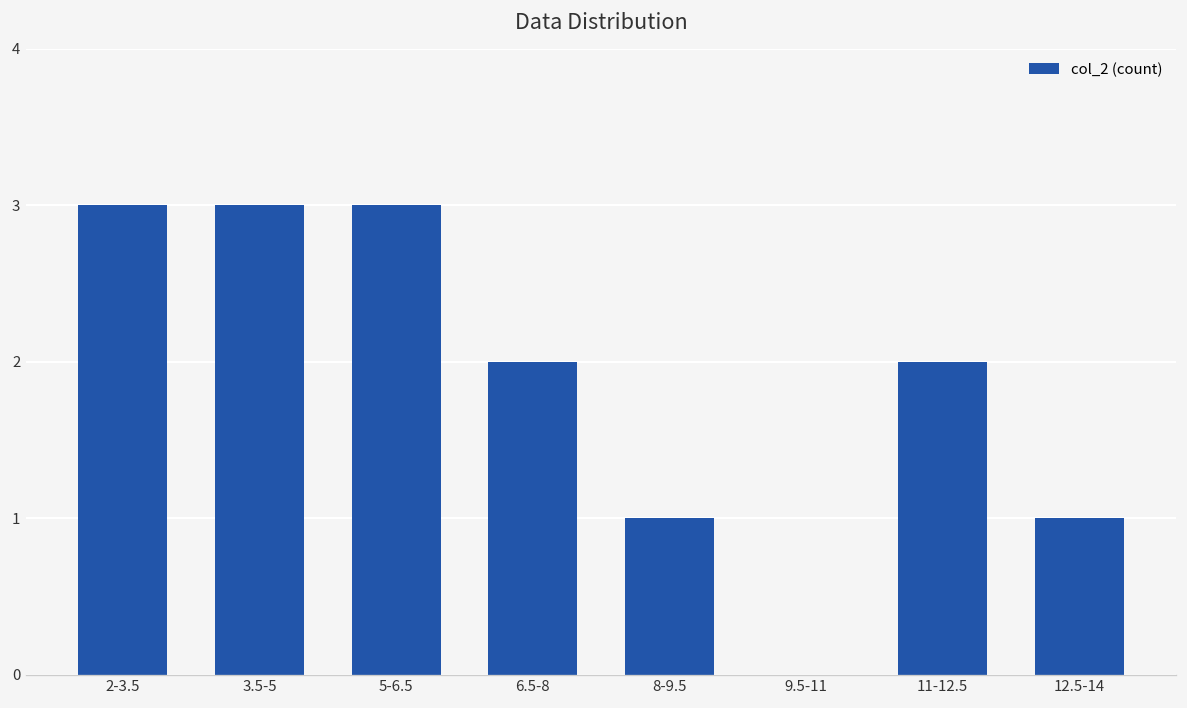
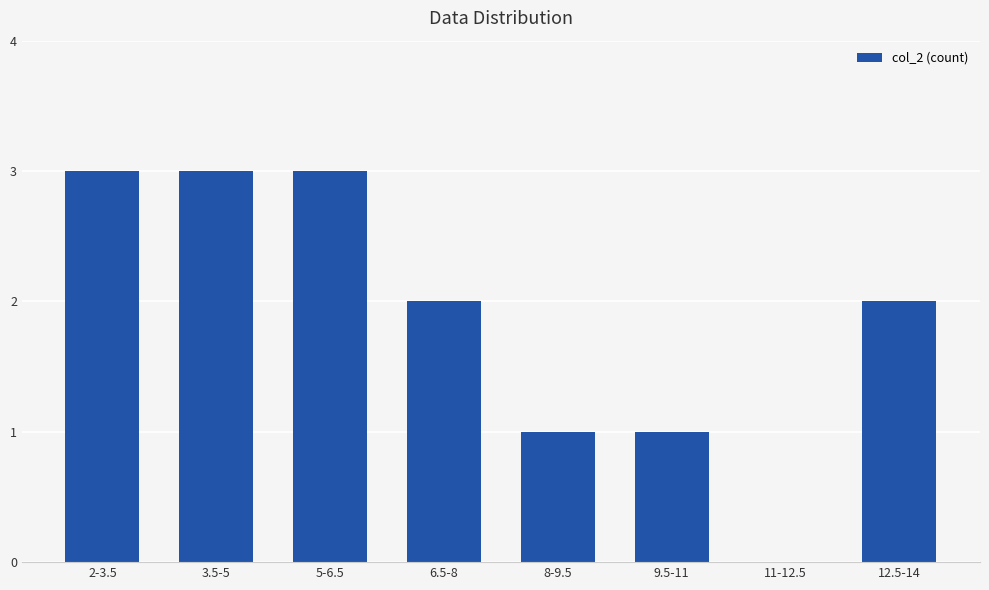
9.5-11: 0 -> 1
11-12.5: 2 -> 0
12.5-14: 1 -> 2
